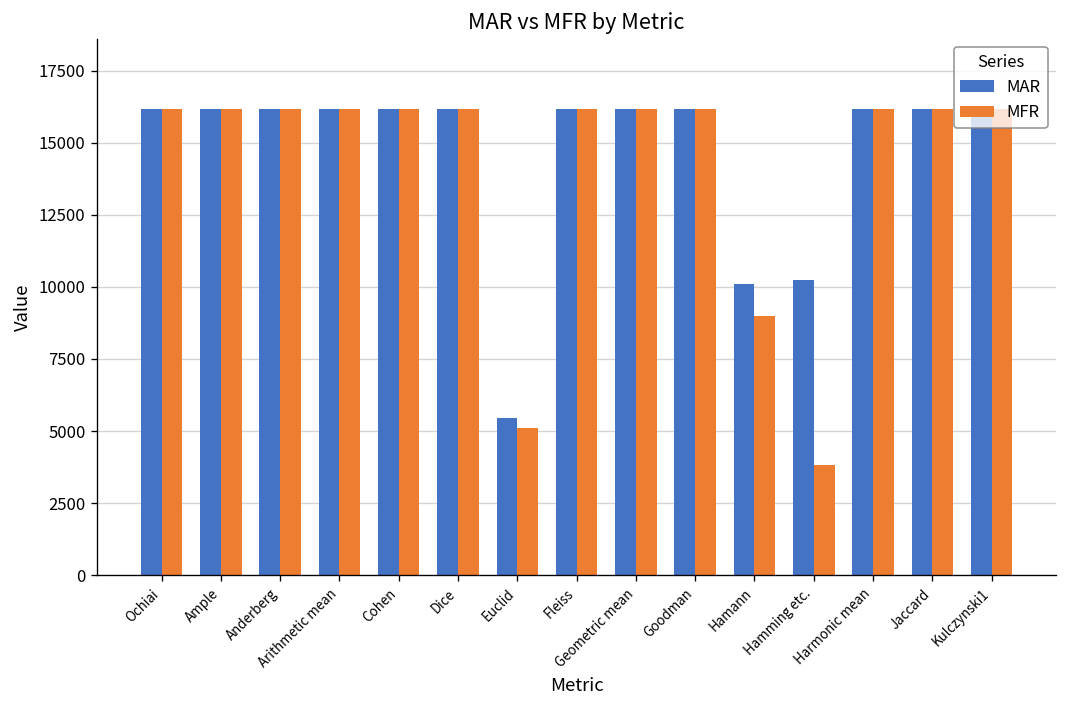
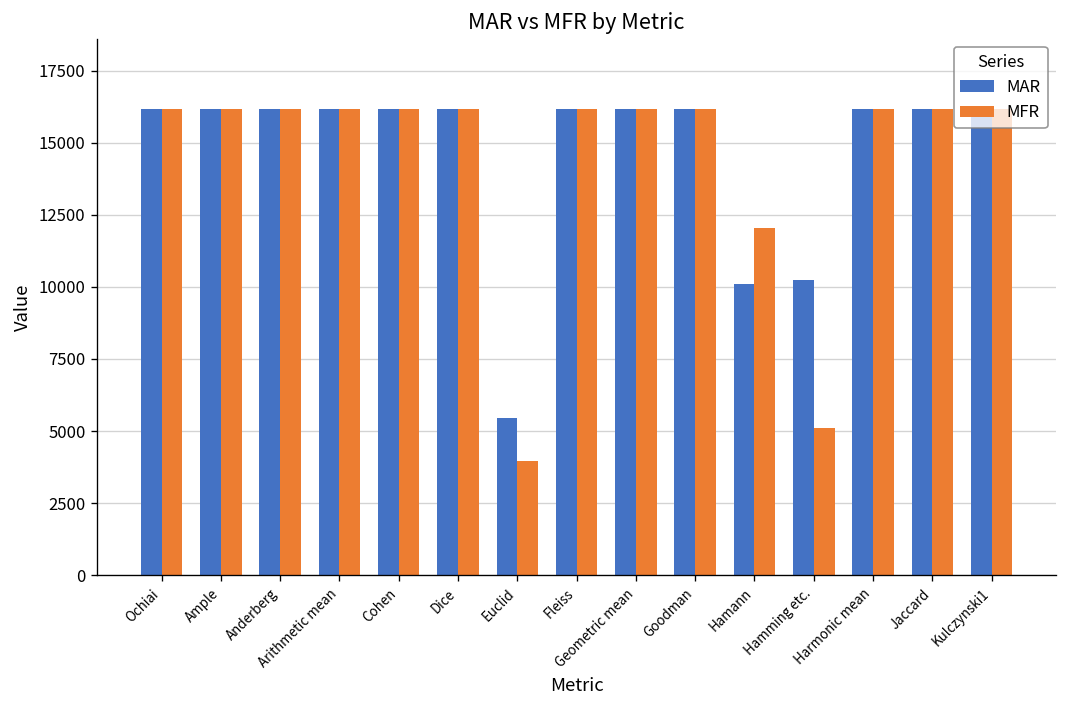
MFR, Euclid: 5100 -> 4000
MFR, Hamann: 9000 -> 12000
MFR, Hamming etc.: 3800 -> 5100
